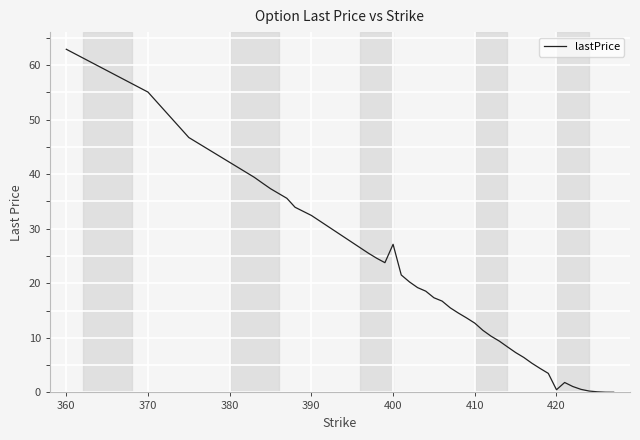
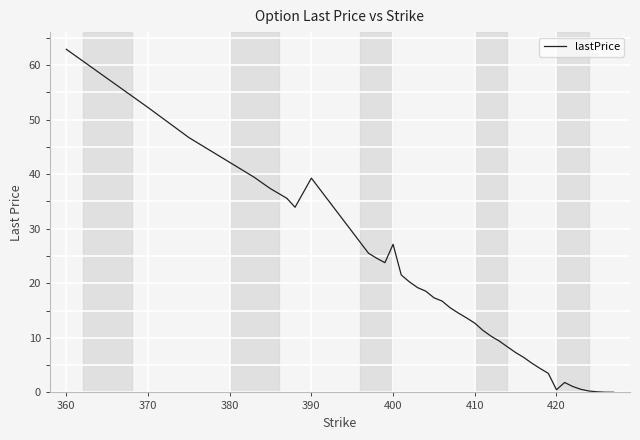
370: 55 -> 52
390: 32 -> 39
